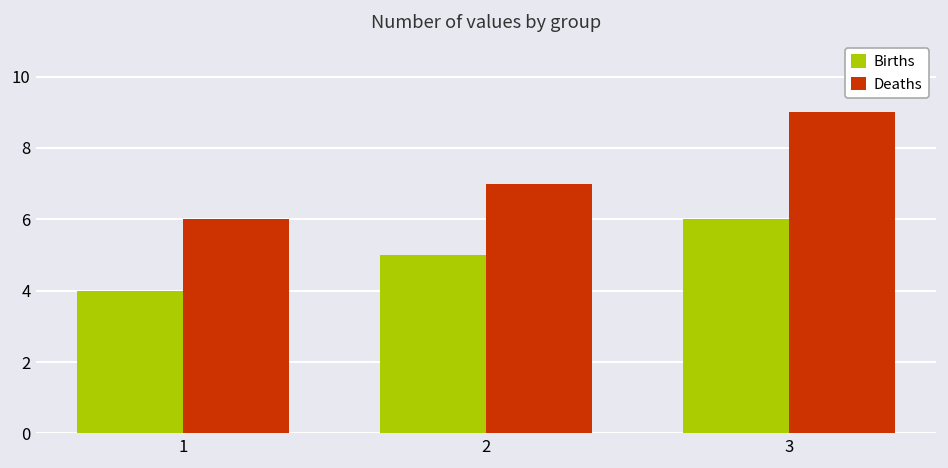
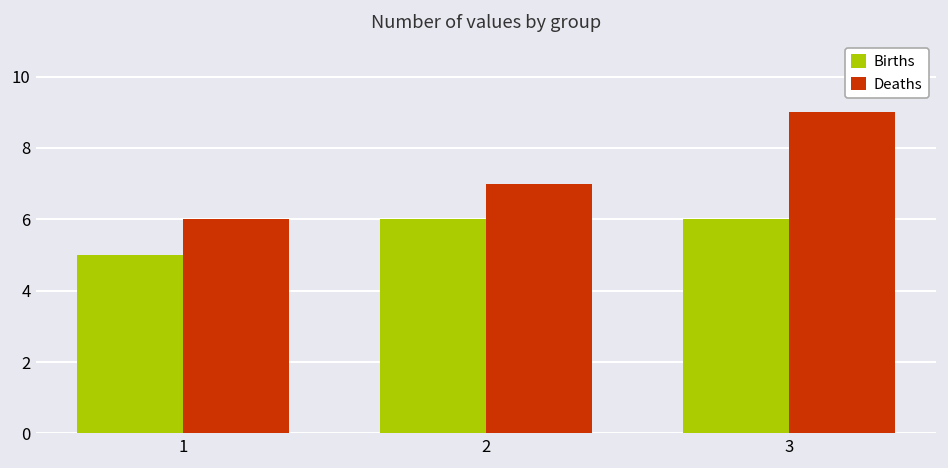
Births, 1: 4 -> 5
Births, 2: 5 -> 6
